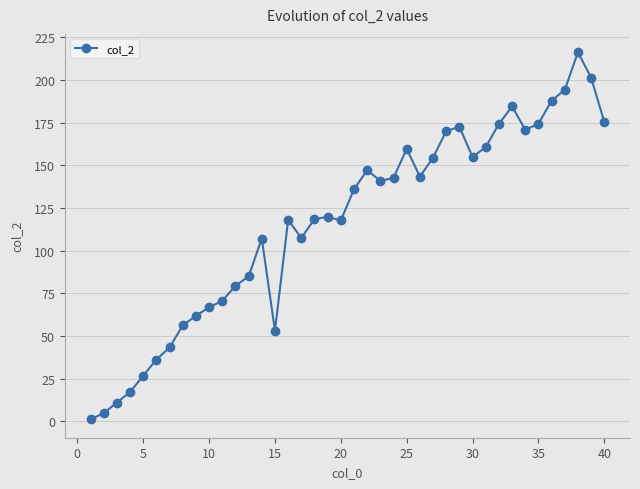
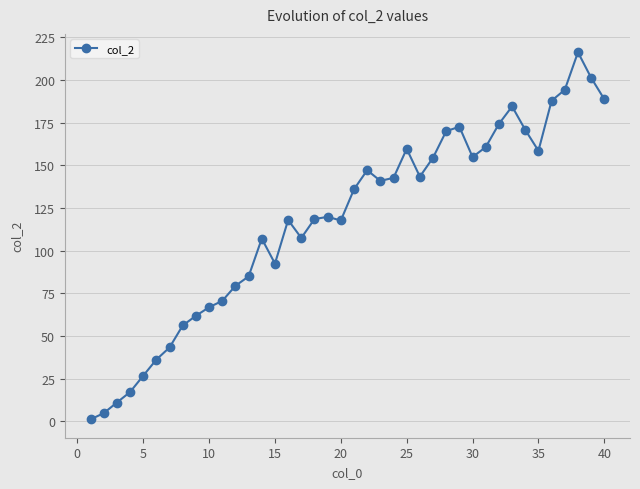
15: 53 -> 92
35: 174 -> 158
40: 175 -> 189
